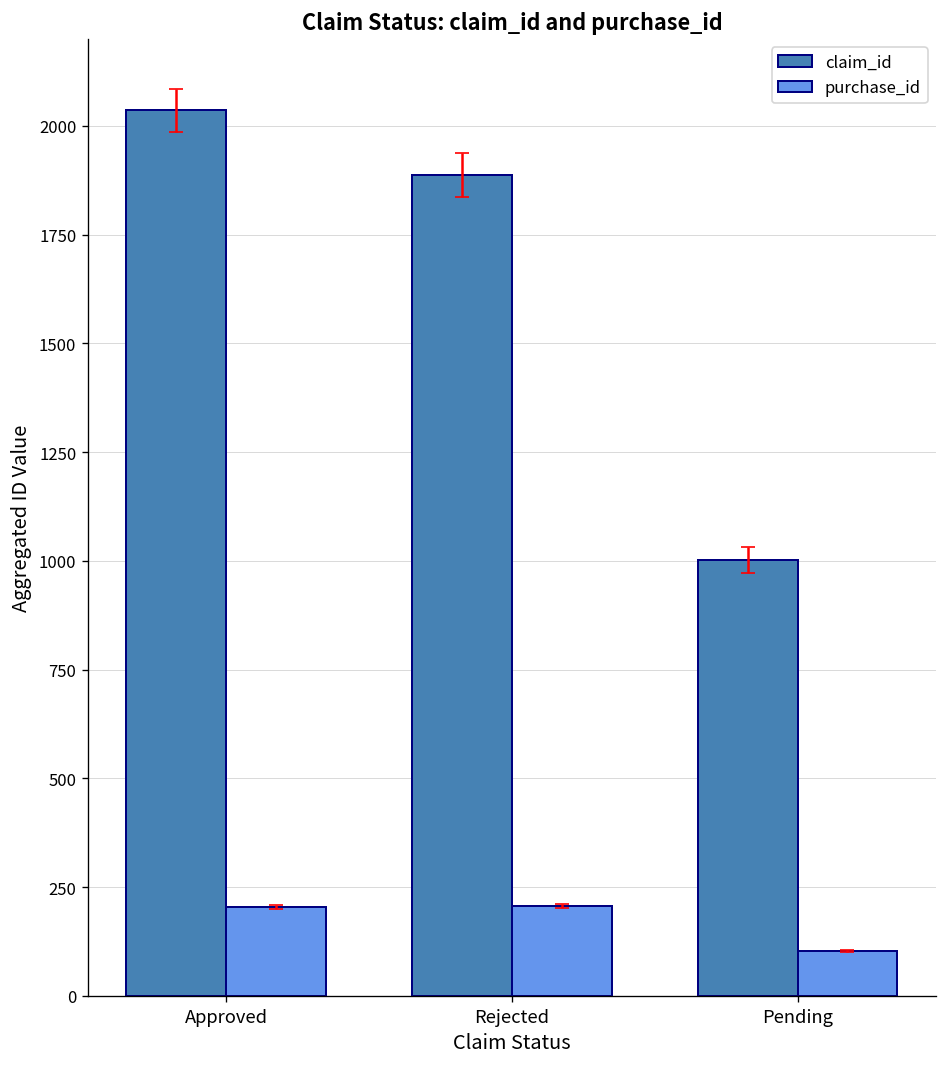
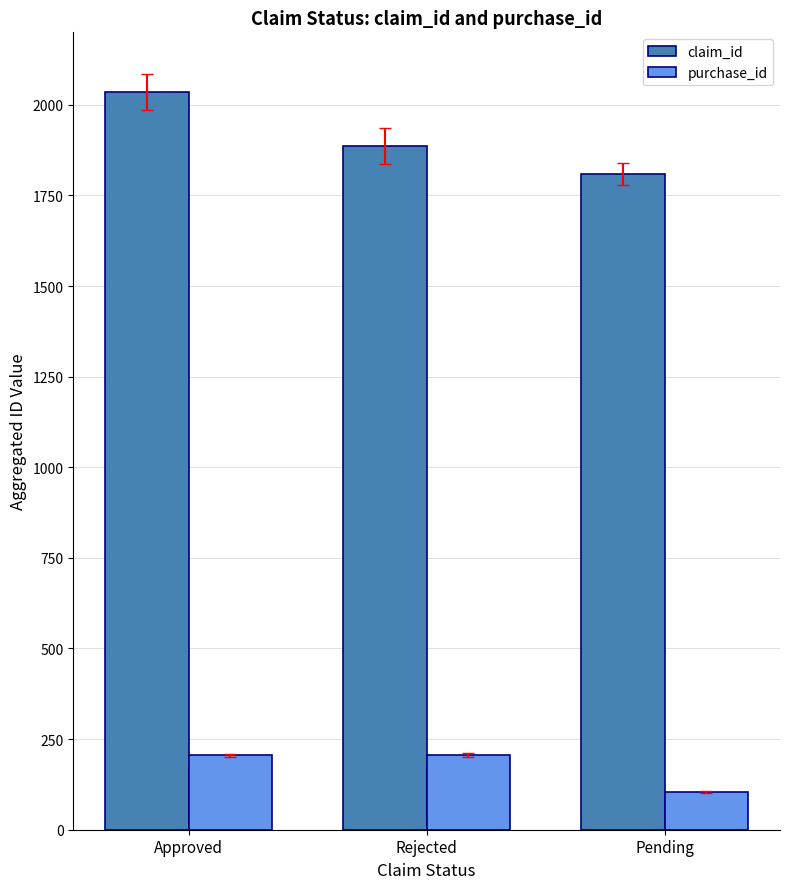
claim_id, Pending: 1000 -> 1810
